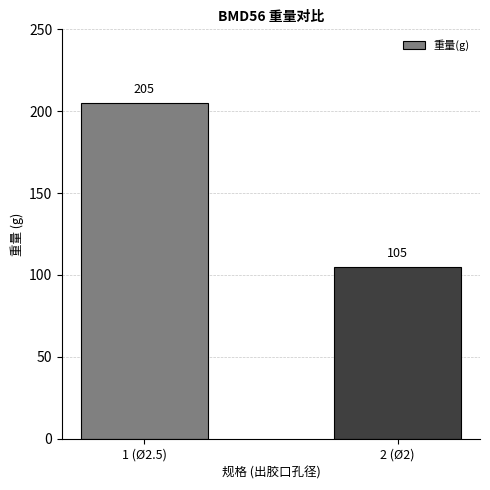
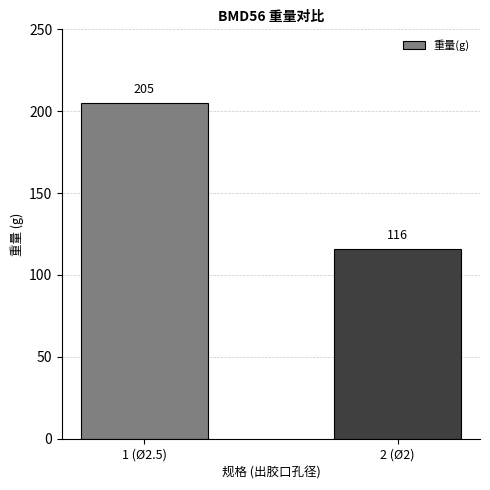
2 (Ø2): 105 -> 116
